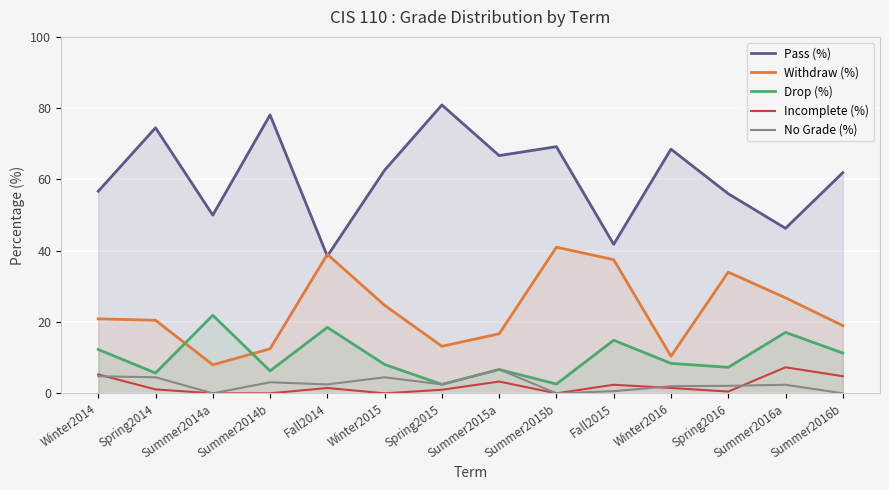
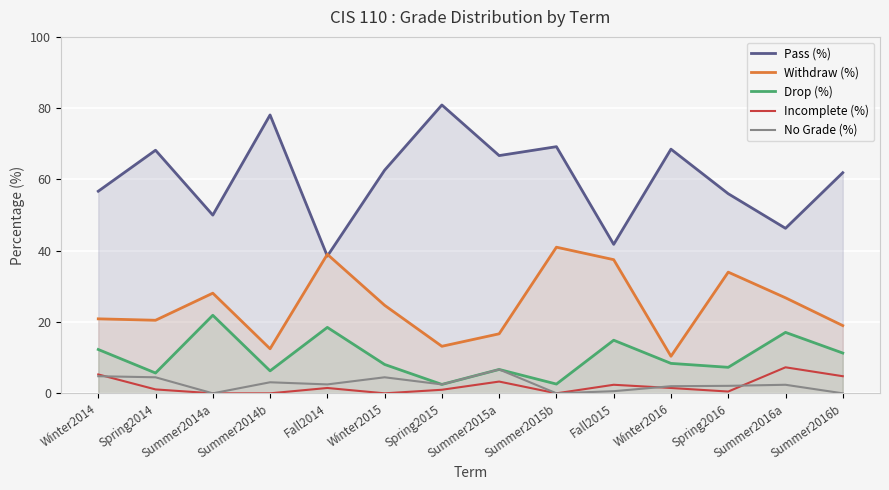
Pass (%), Spring2014: 75 -> 68
Withdraw (%), Summer2014a: 8 -> 28
